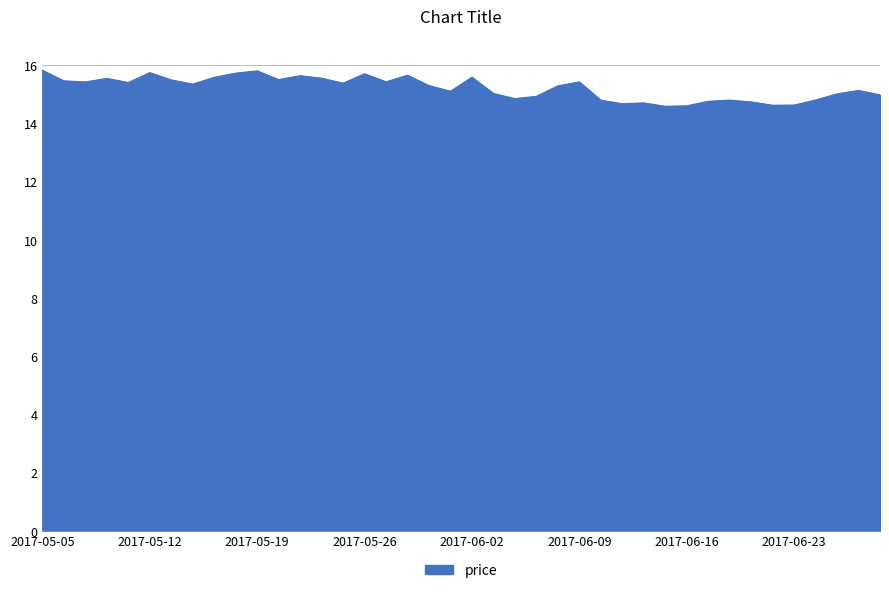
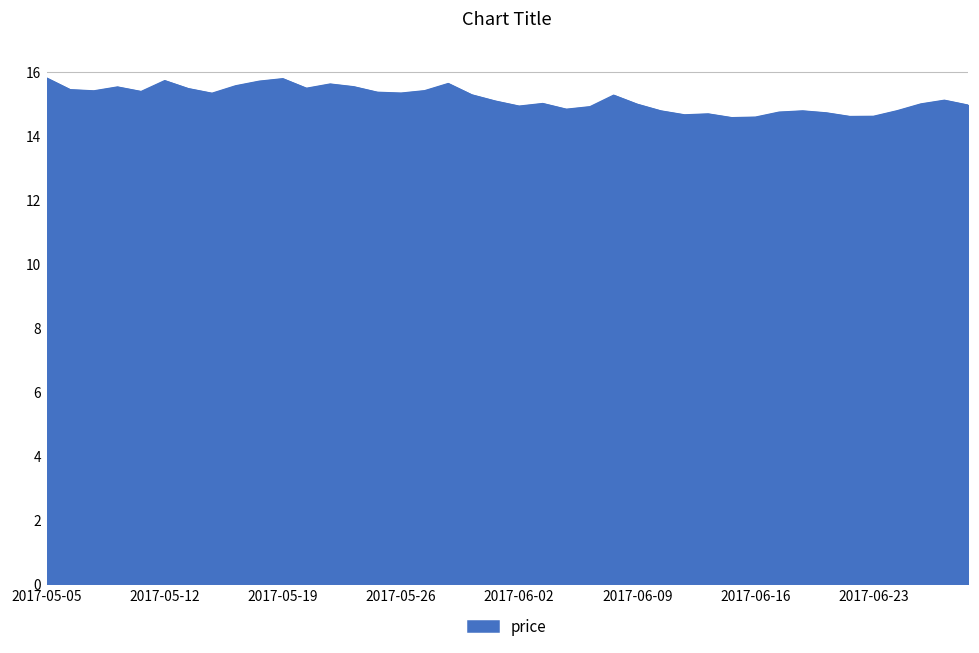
2017-05-26: 15.7 -> 15.4
2017-06-02: 15.6 -> 14.9
2017-06-09: 15.4 -> 15.0
